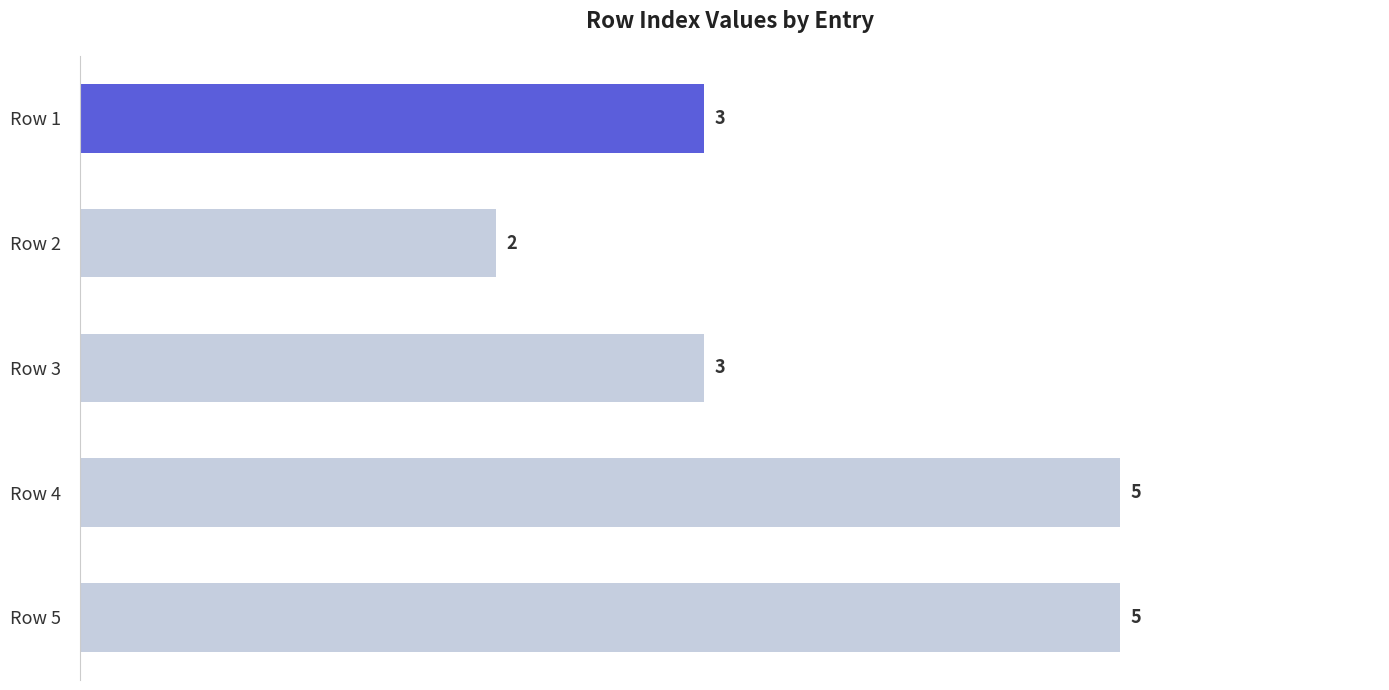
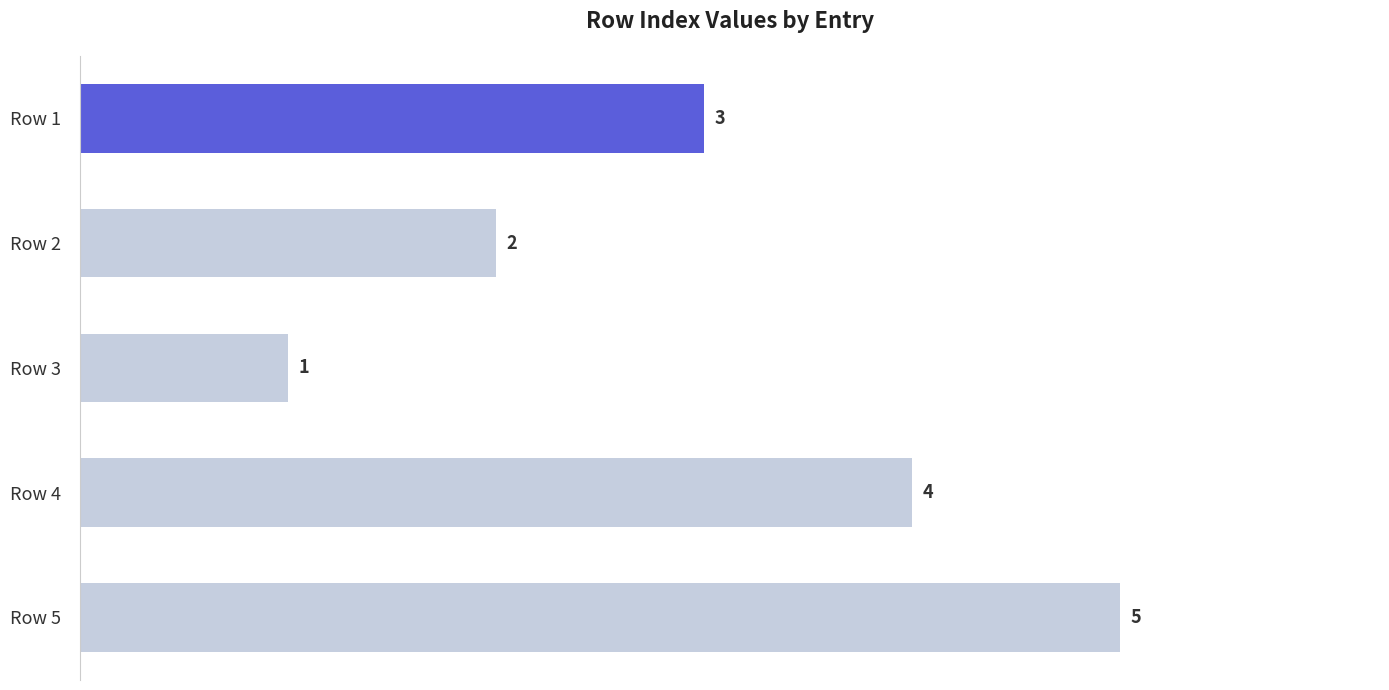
Row 3: 3 -> 1
Row 4: 5 -> 4
